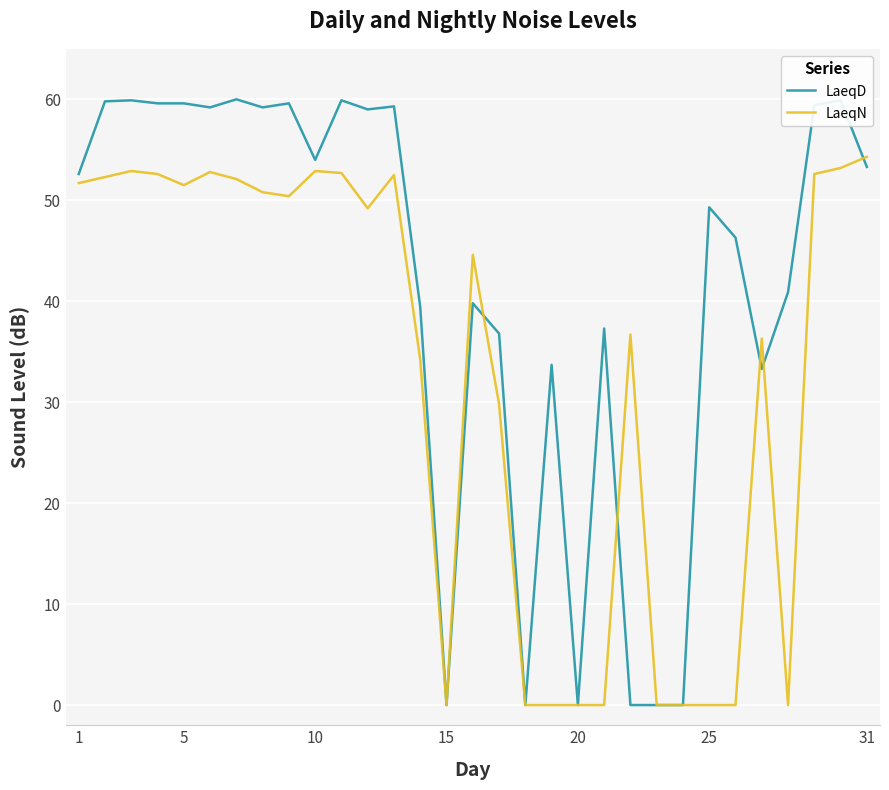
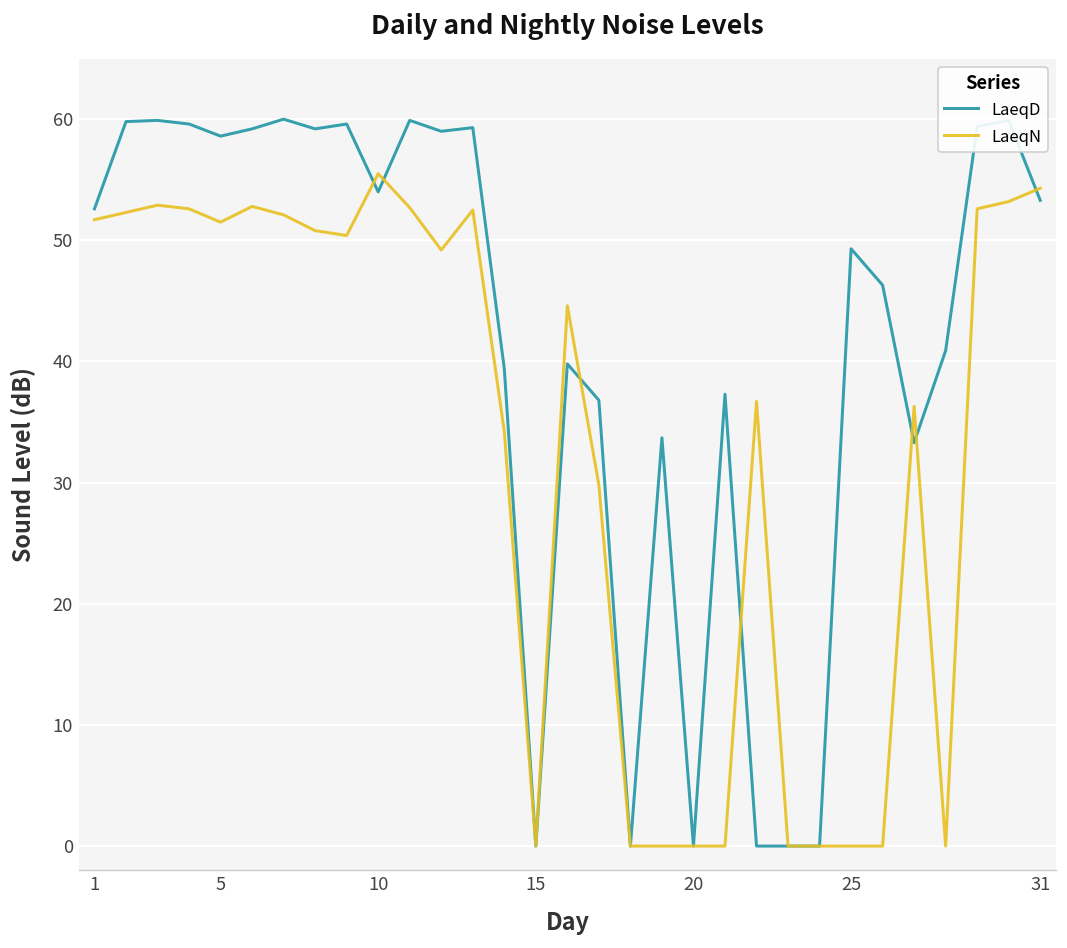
LaeqD, 5: 59.6 -> 58.6
LaeqN, 10: 52.9 -> 55.5
